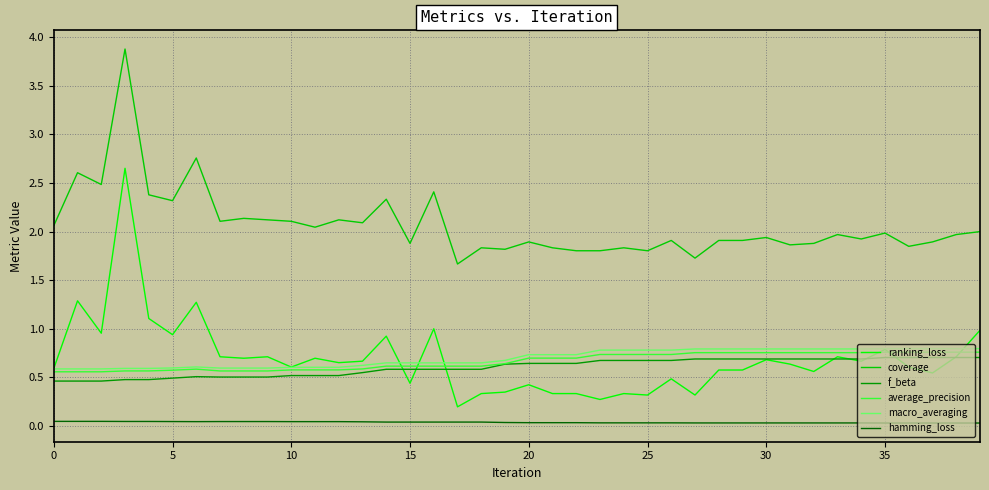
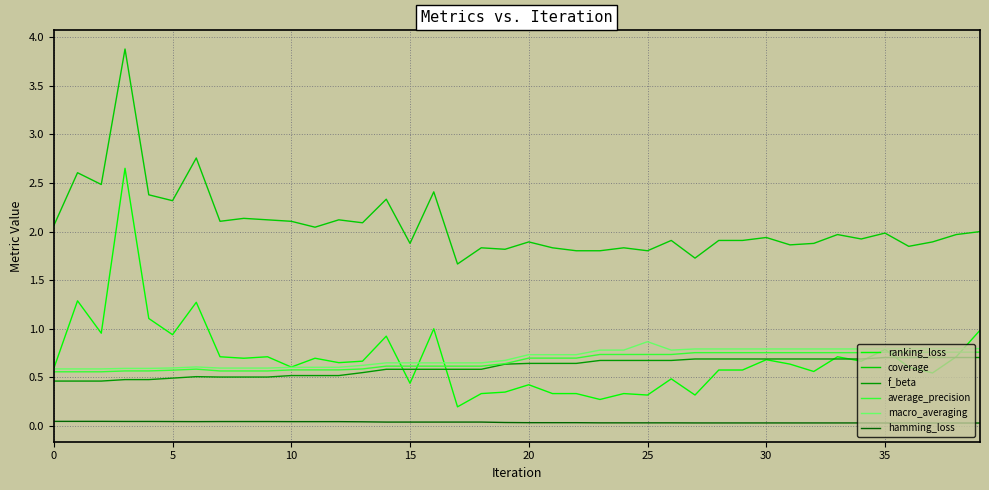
macro_averaging, 25: 0.8 -> 0.9
